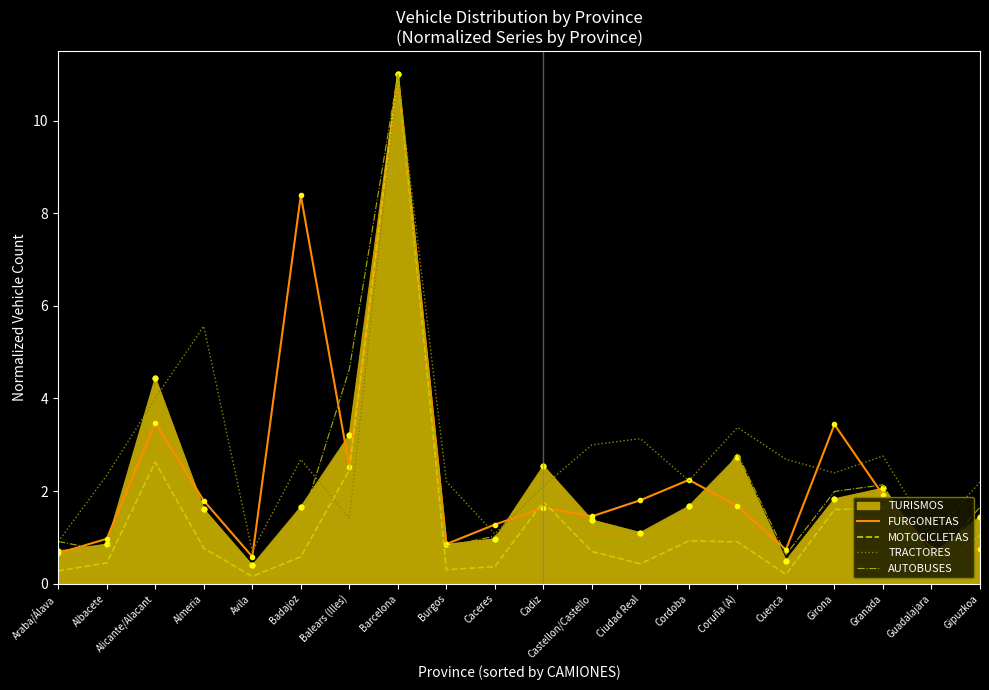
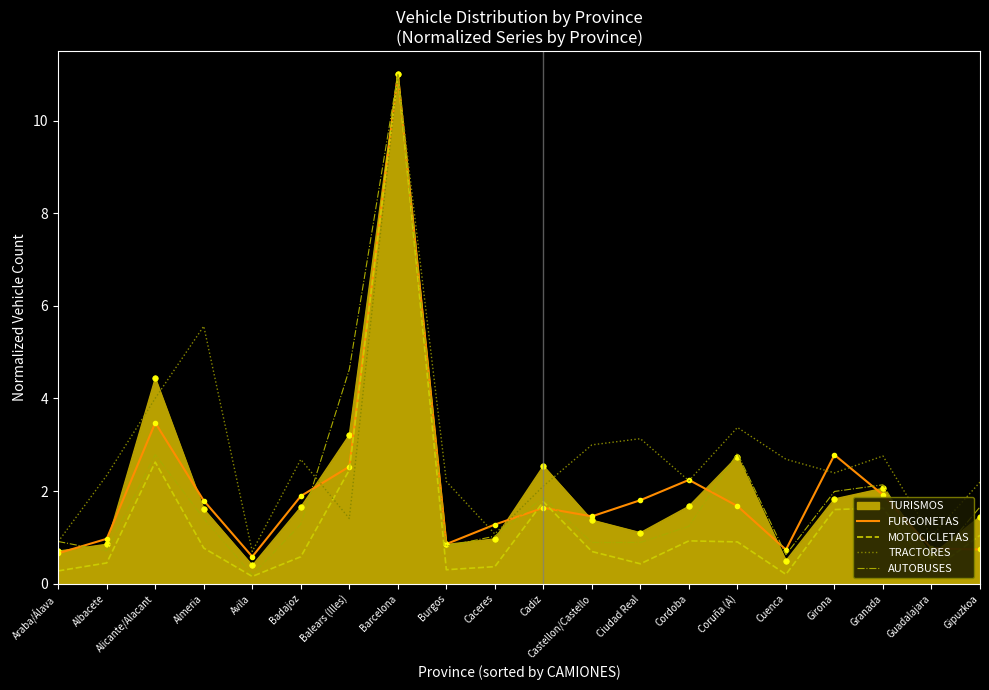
FURGONETAS, Badajoz: 8.4 -> 1.9
FURGONETAS, Girona: 3.4 -> 2.8
